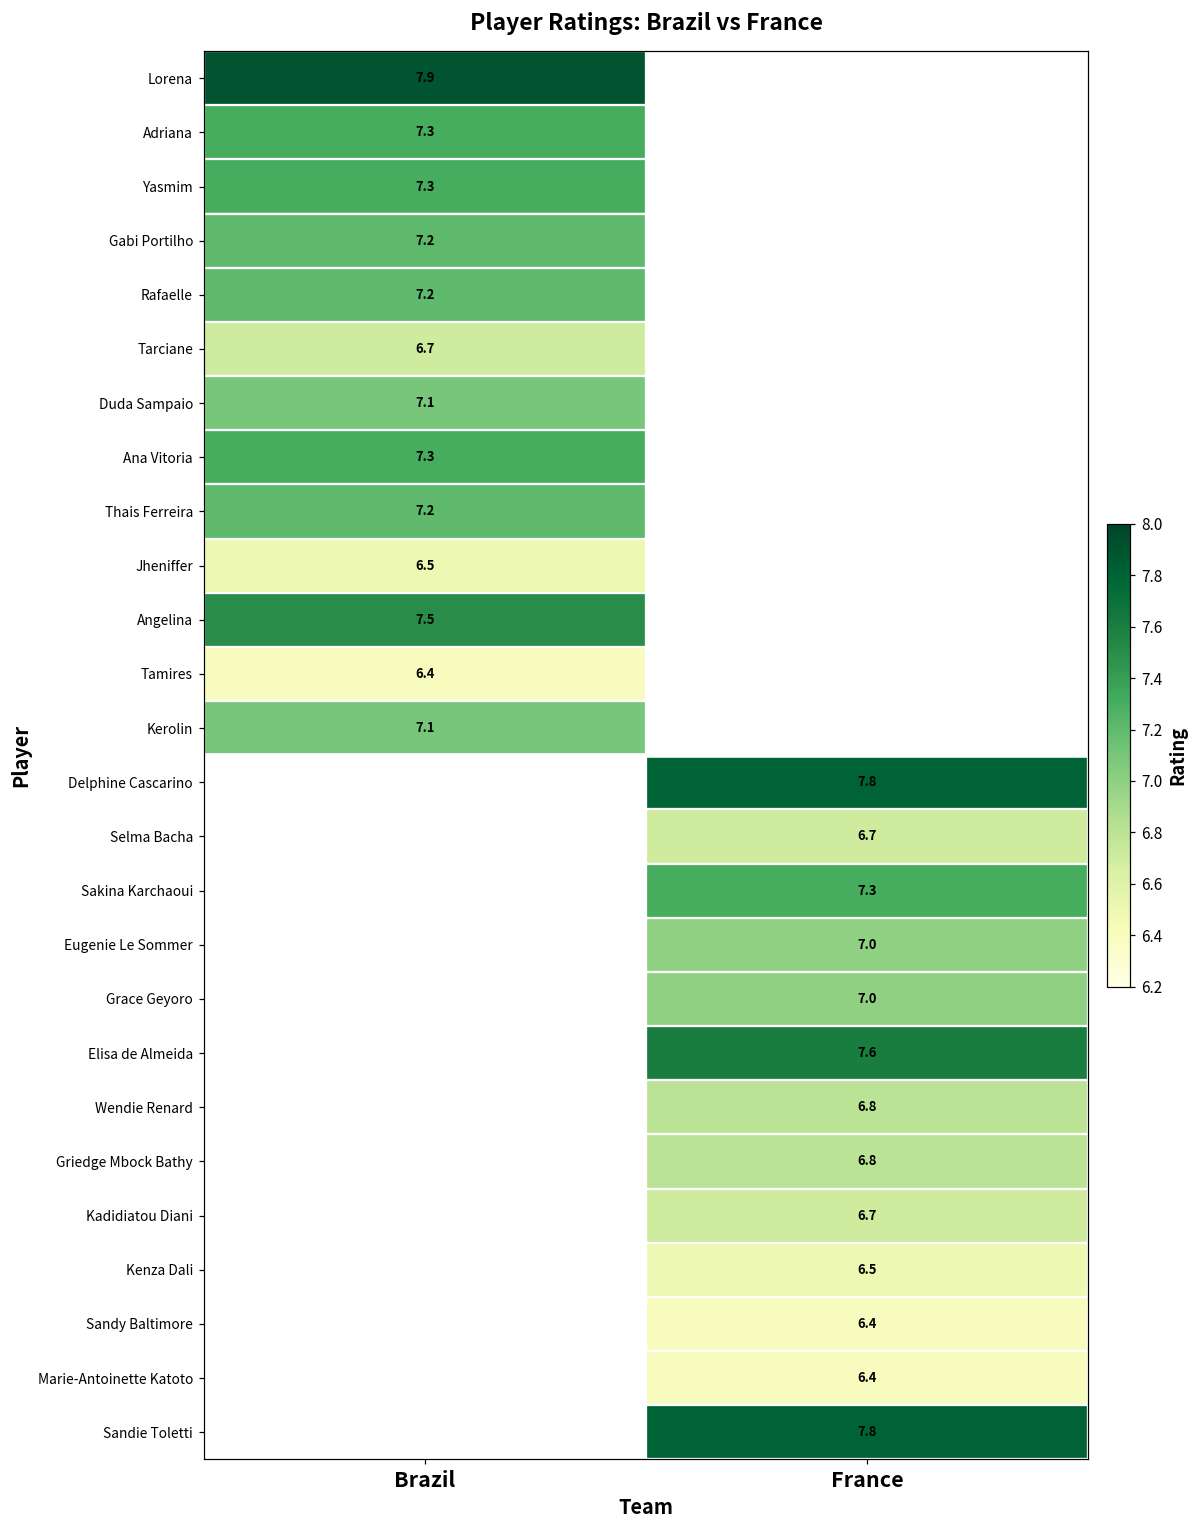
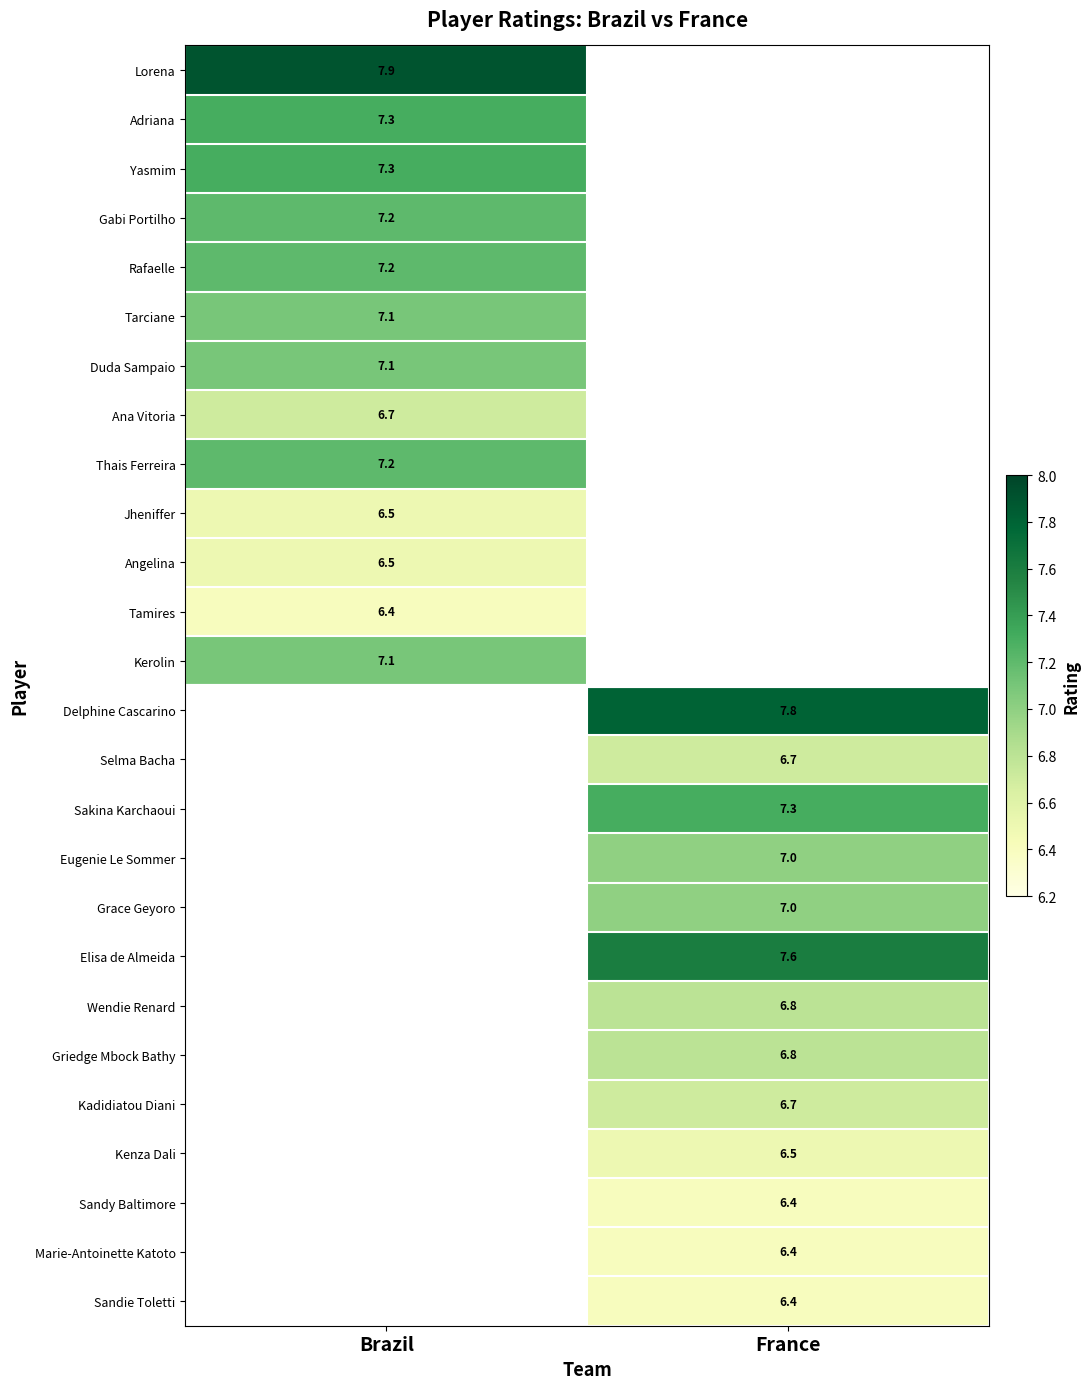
Tarciane, Brazil: 6.7 -> 7.1
Ana Vitoria, Brazil: 7.3 -> 6.7
Angelina, Brazil: 7.5 -> 6.5
Sandie Toletti, France: 7.8 -> 6.4
